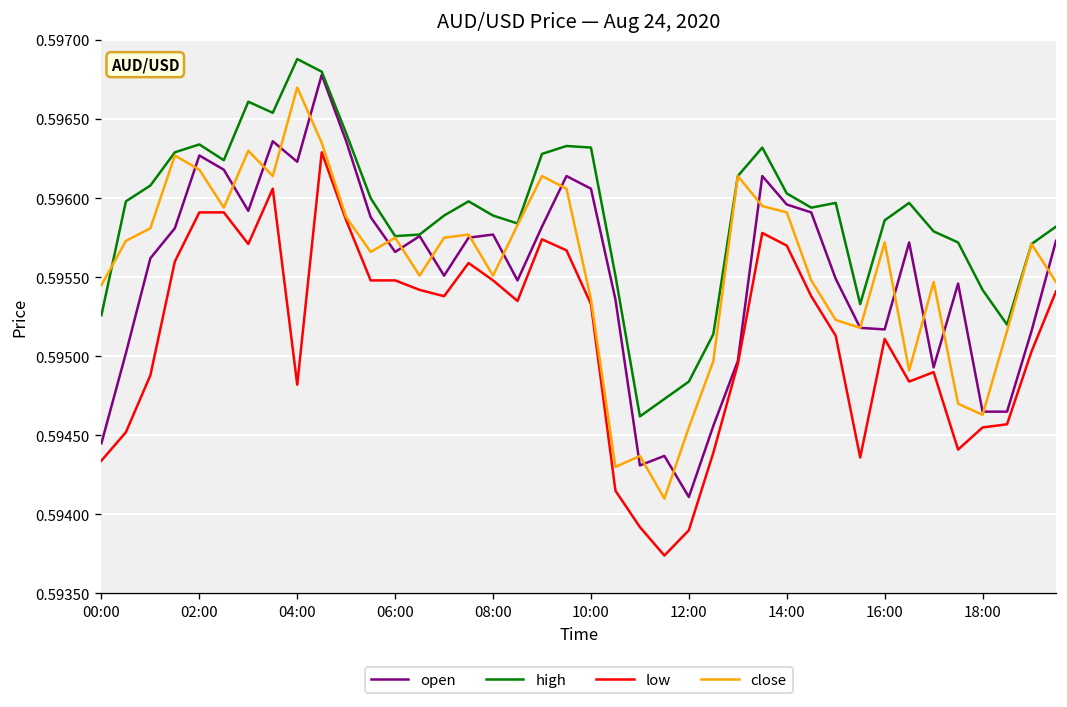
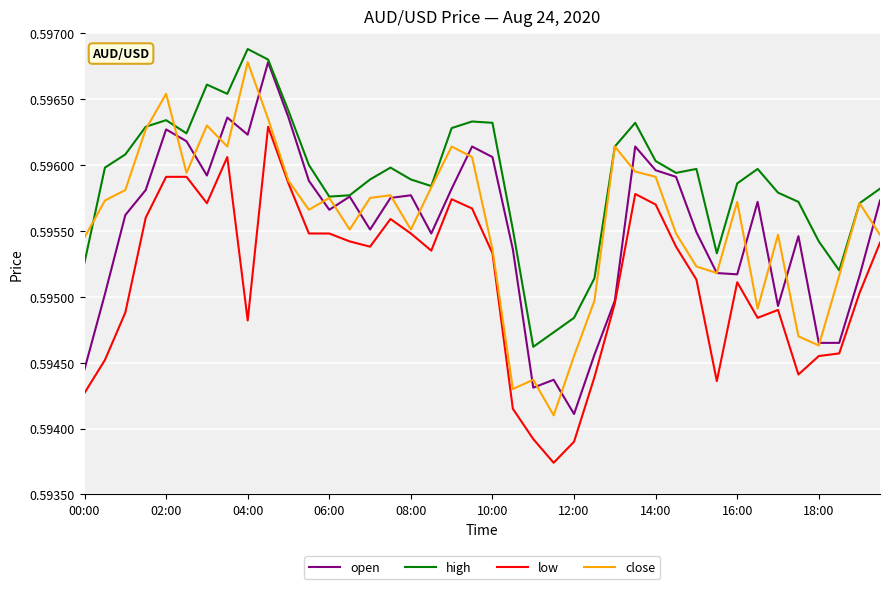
low, 00:00: 0.59434 -> 0.59427
close, 02:00: 0.59618 -> 0.59654
close, 04:00: 0.59670 -> 0.59678
